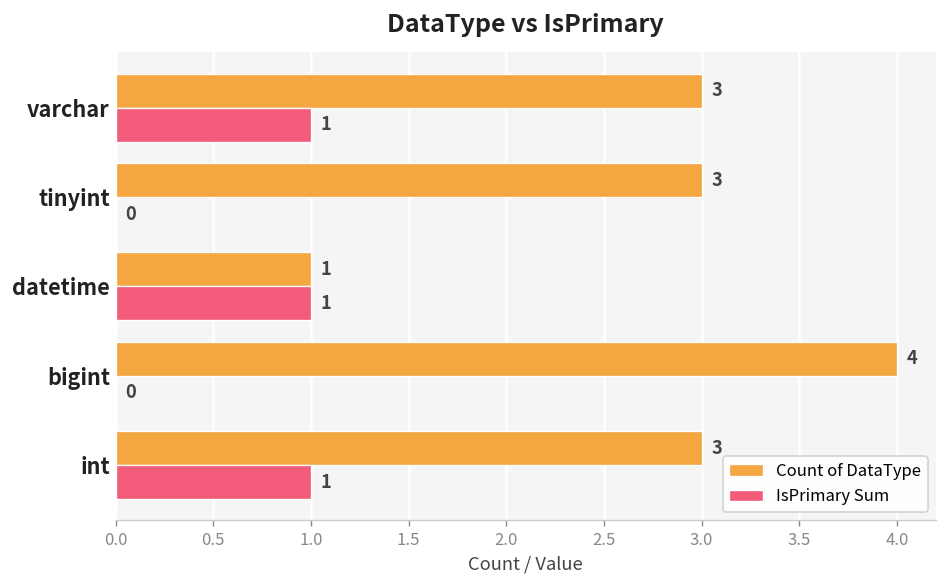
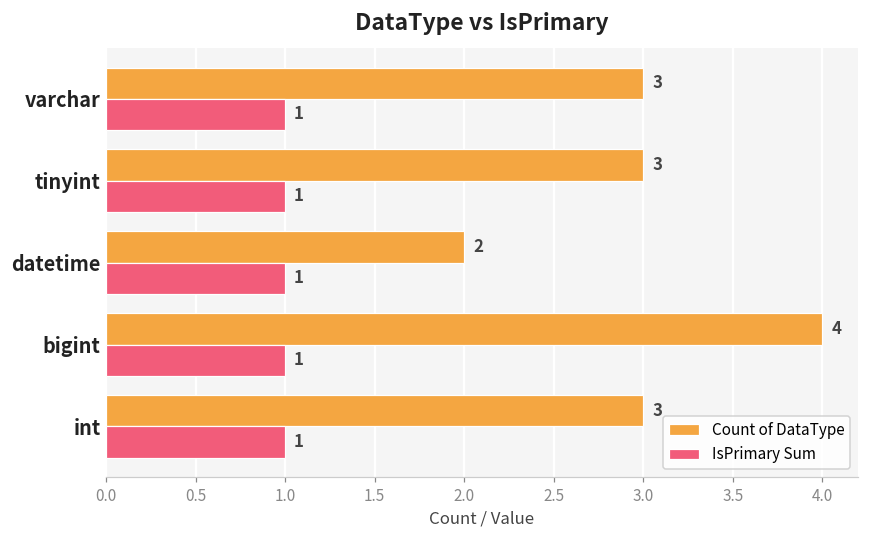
IsPrimary Sum, tinyint: 0 -> 1
Count of DataType, datetime: 1 -> 2
IsPrimary Sum, bigint: 0 -> 1
